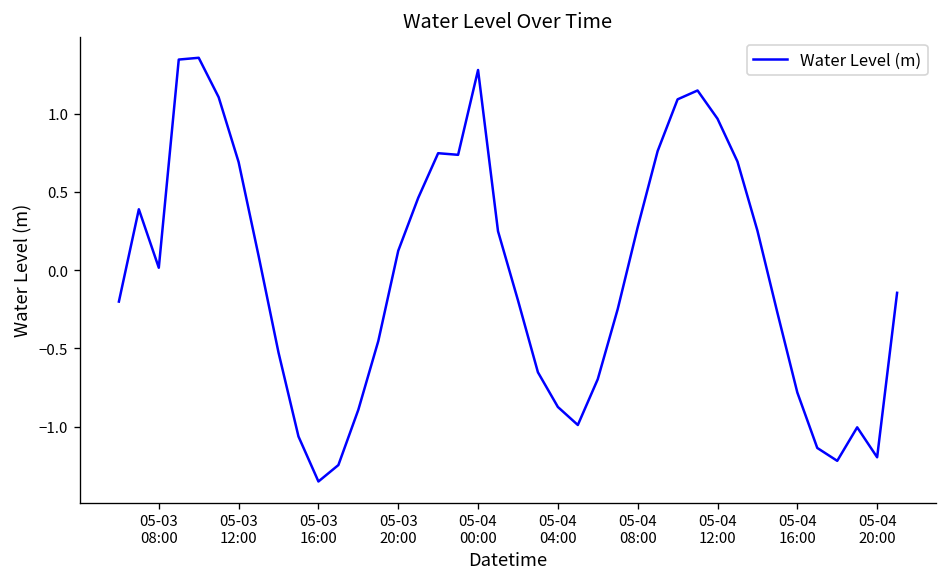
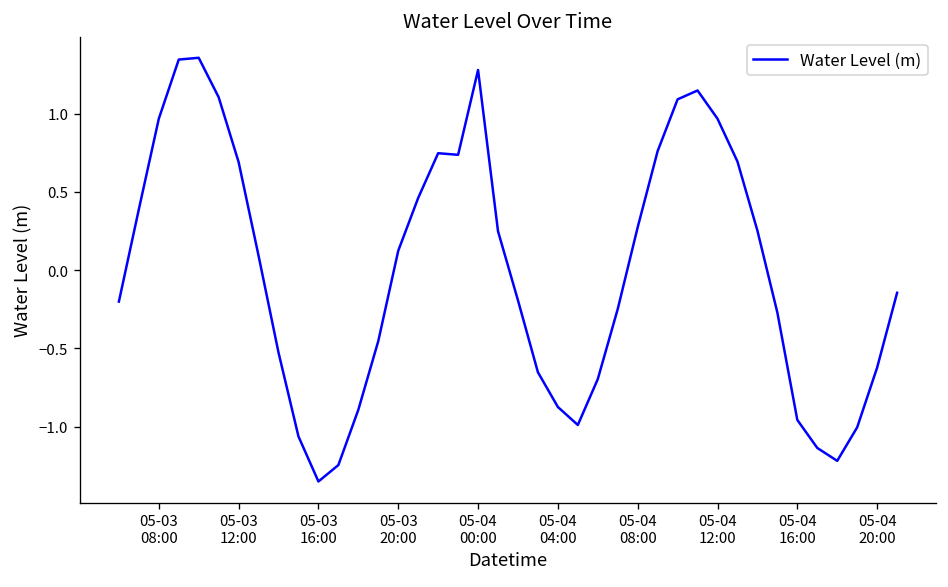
05-03 08:00: 0.02 -> 0.97
05-04 16:00: -0.78 -> -0.96
05-04 20:00: -1.20 -> -0.62
